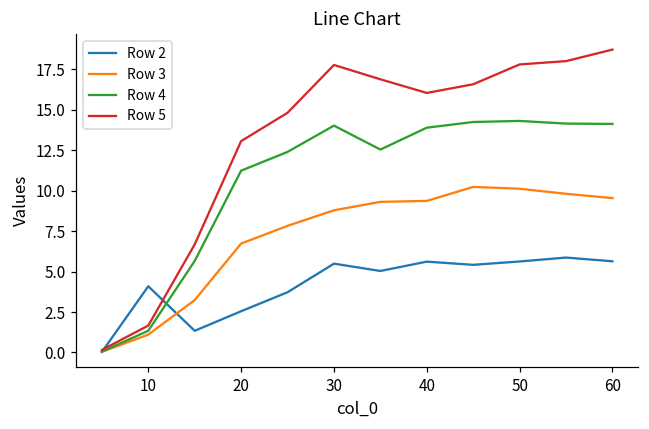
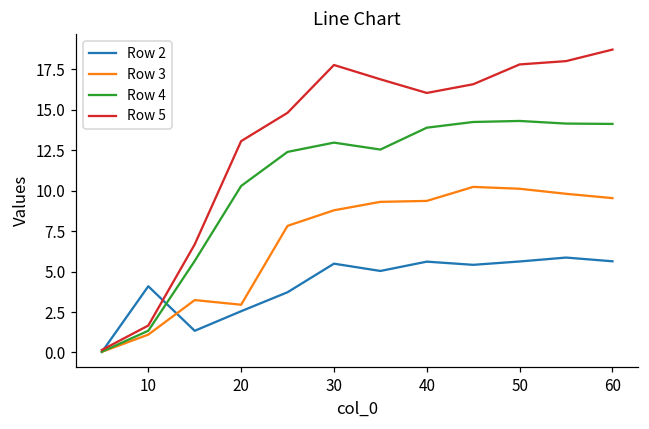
Row 3, 20: 6.7 -> 2.9
Row 4, 20: 11.2 -> 10.3
Row 4, 30: 14.0 -> 13.0
